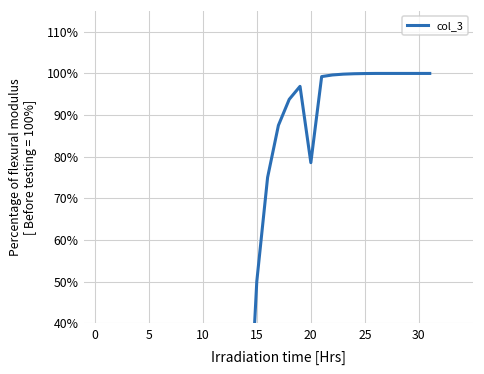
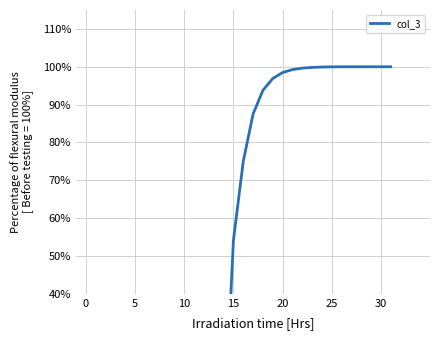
15: 50% -> 54%
20: 79% -> 98%
